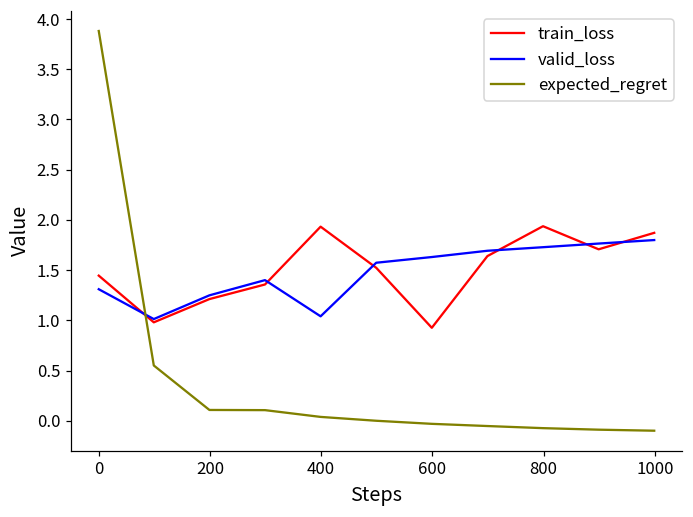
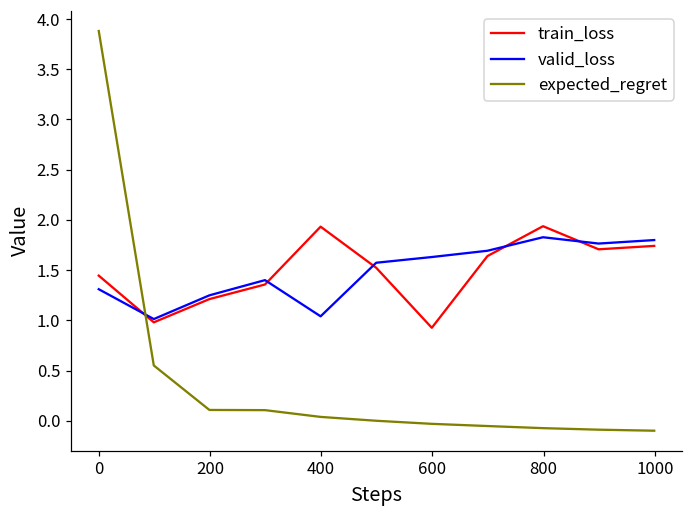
valid_loss, 800: 1.7 -> 1.8
train_loss, 1000: 1.9 -> 1.7
